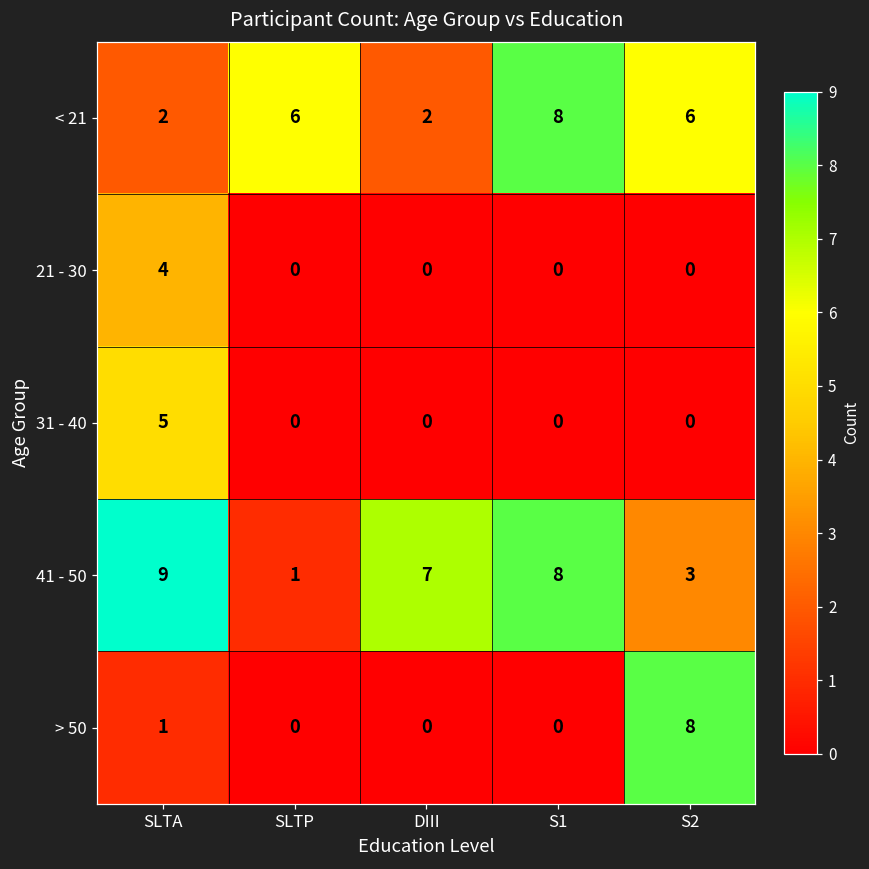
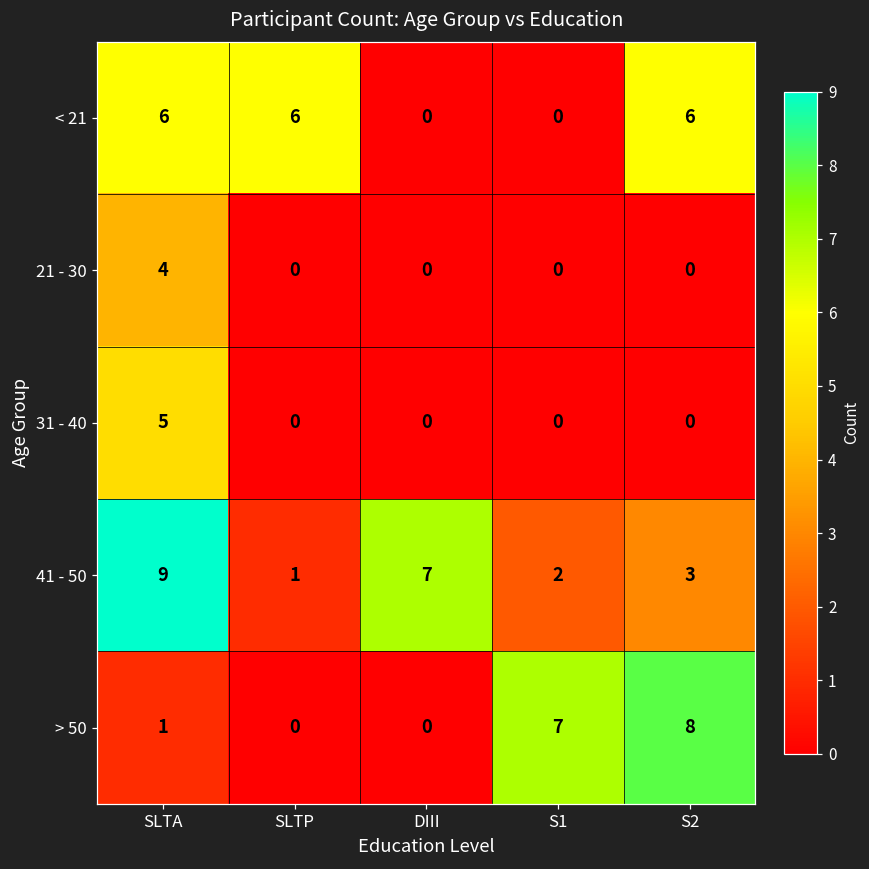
< 21, SLTA: 2 -> 6
< 21, DIII: 2 -> 0
< 21, S1: 8 -> 0
41 - 50, S1: 8 -> 2
> 50, S1: 0 -> 7
